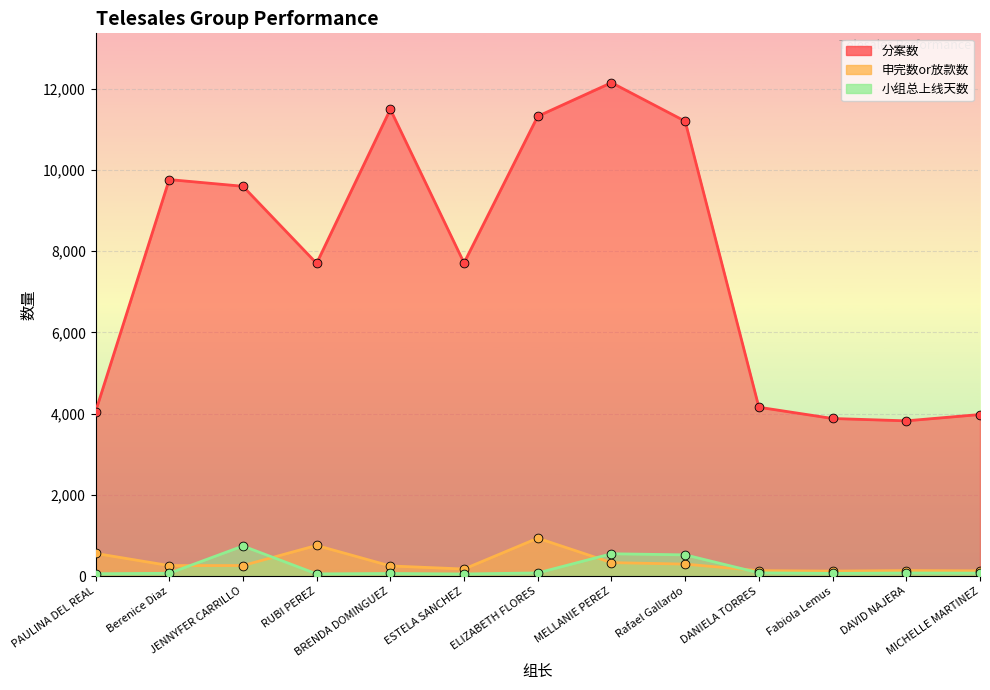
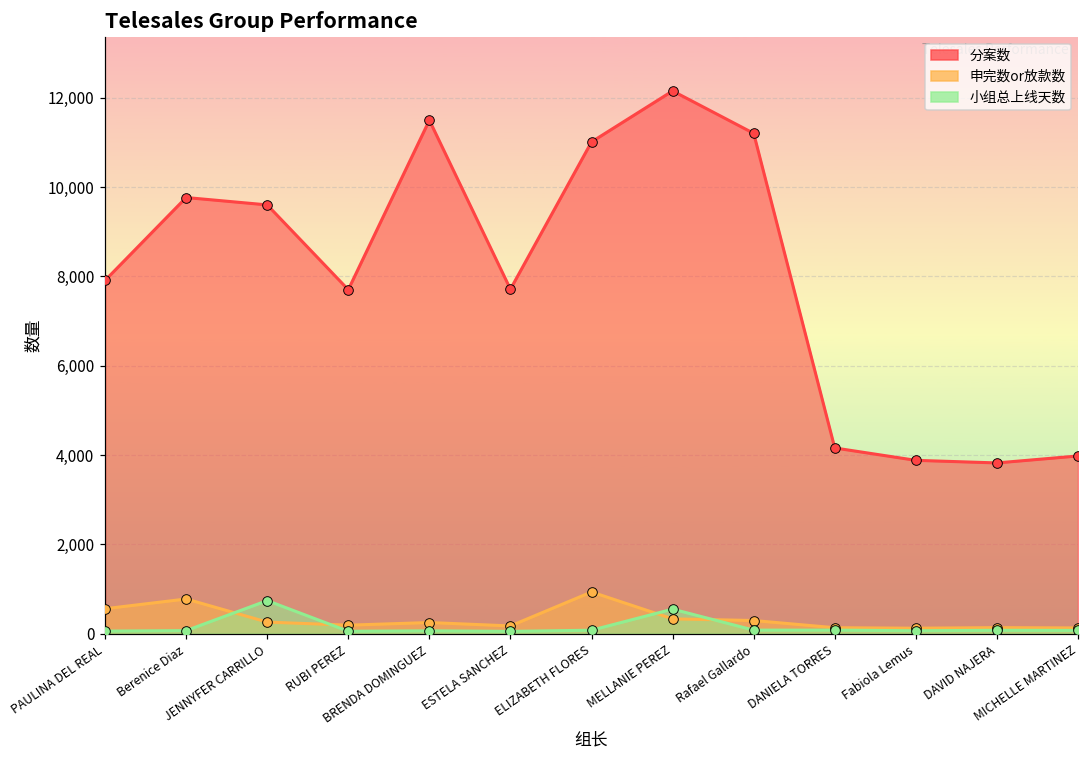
分案数, PAULINA DEL REAL: 4,000 -> 7,900
申完数or放款数, Berenice Diaz: 300 -> 800
申完数or放款数, RUBI PEREZ: 800 -> 200
分案数, ELIZABETH FLORES: 11,300 -> 11,000
小组总上线天数, Rafael Gallardo: 500 -> 100
